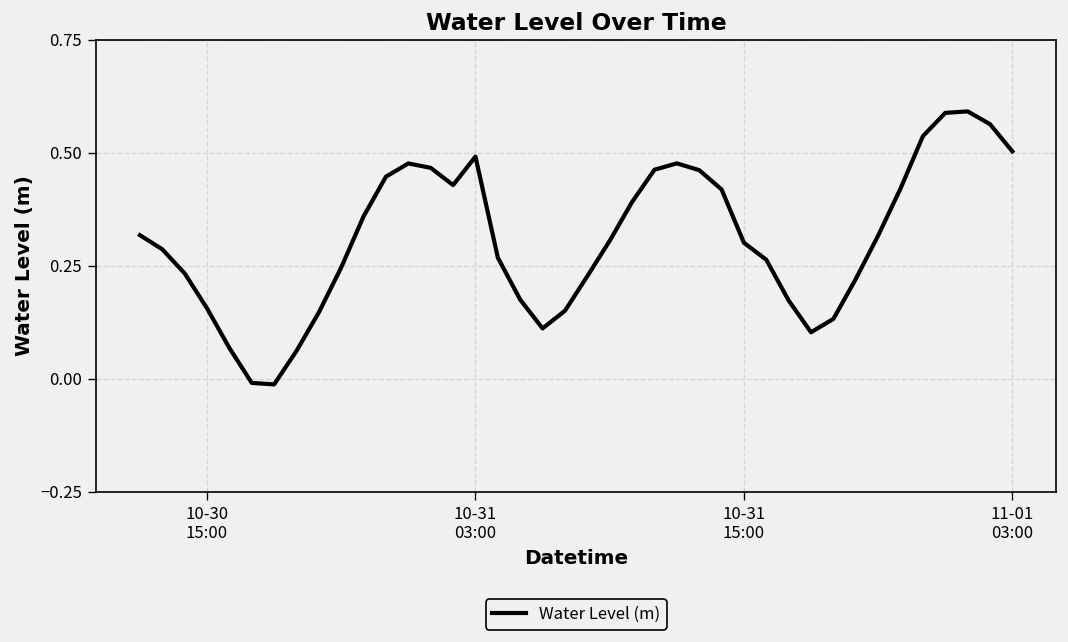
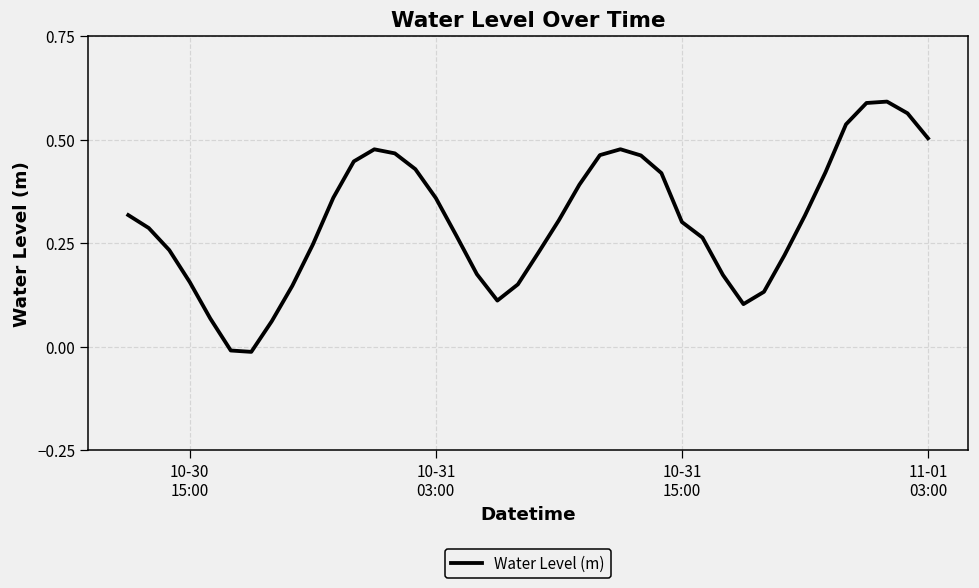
10-31 03:00: 0.49 -> 0.36
